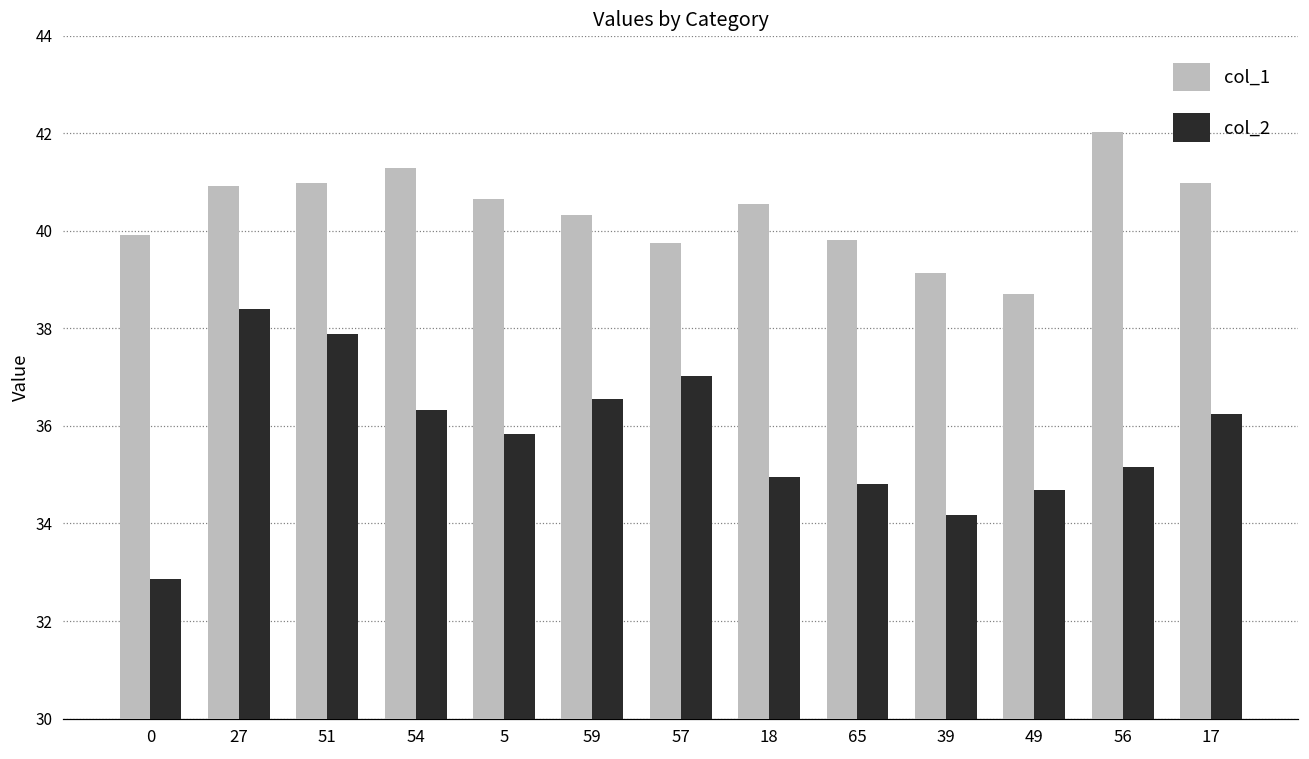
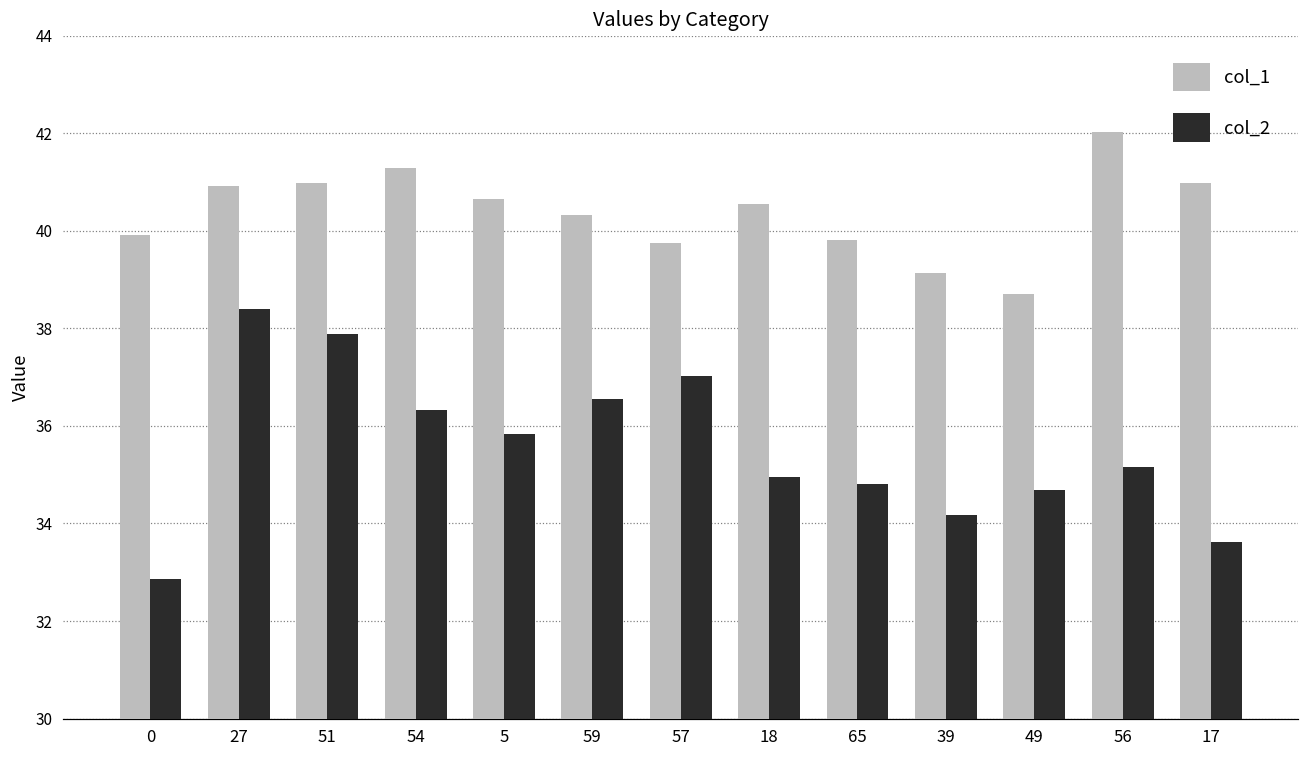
col_2, 17: 36.2 -> 33.6
